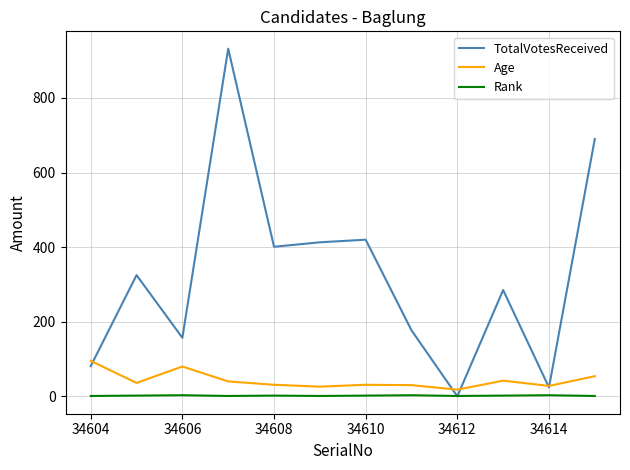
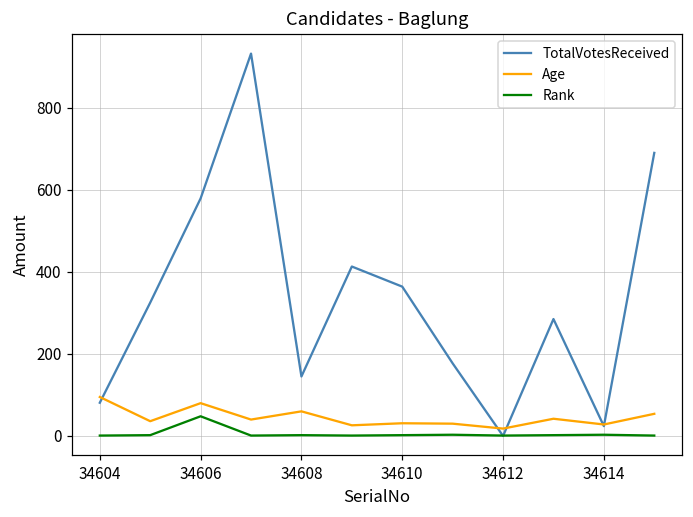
TotalVotesReceived, 34606: 160 -> 580
Rank, 34606: 0 -> 50
TotalVotesReceived, 34608: 400 -> 150
Age, 34608: 30 -> 60
TotalVotesReceived, 34610: 420 -> 360
